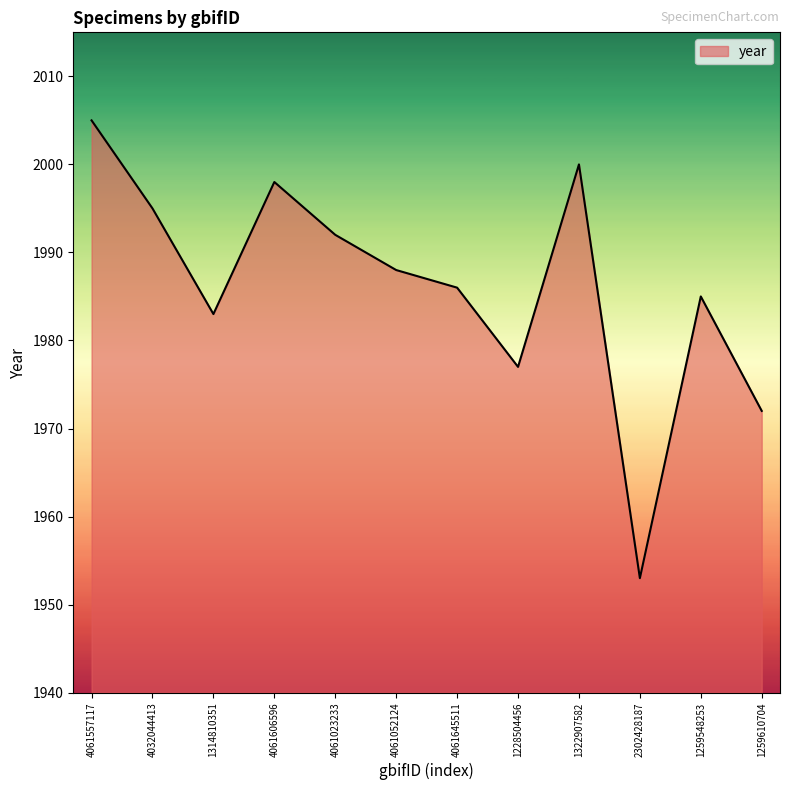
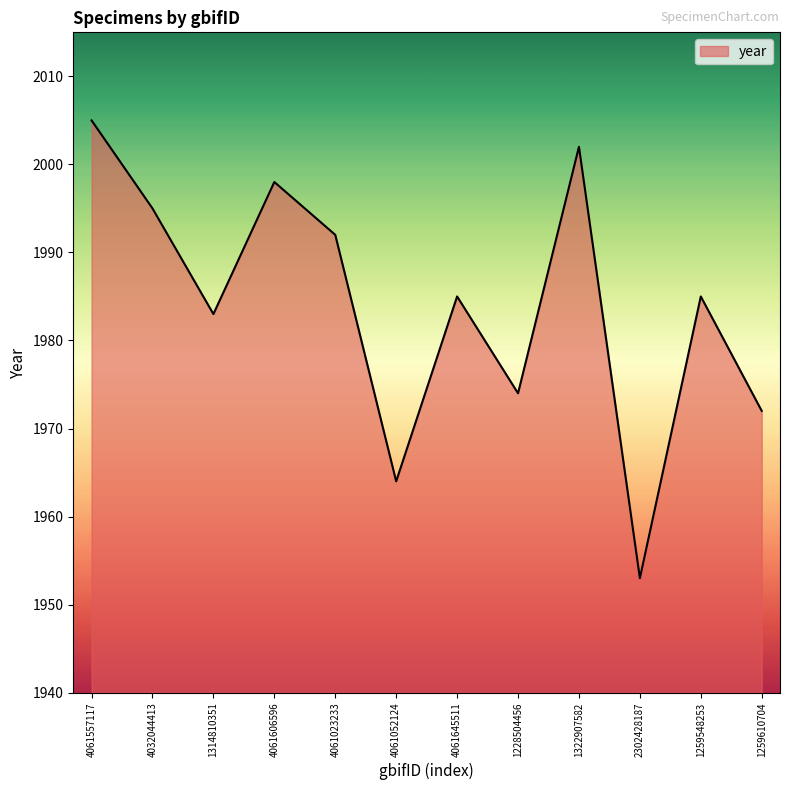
4061052124: 1988 -> 1964
4061645511: 1986 -> 1985
1228504456: 1977 -> 1974
1322907582: 2000 -> 2002
